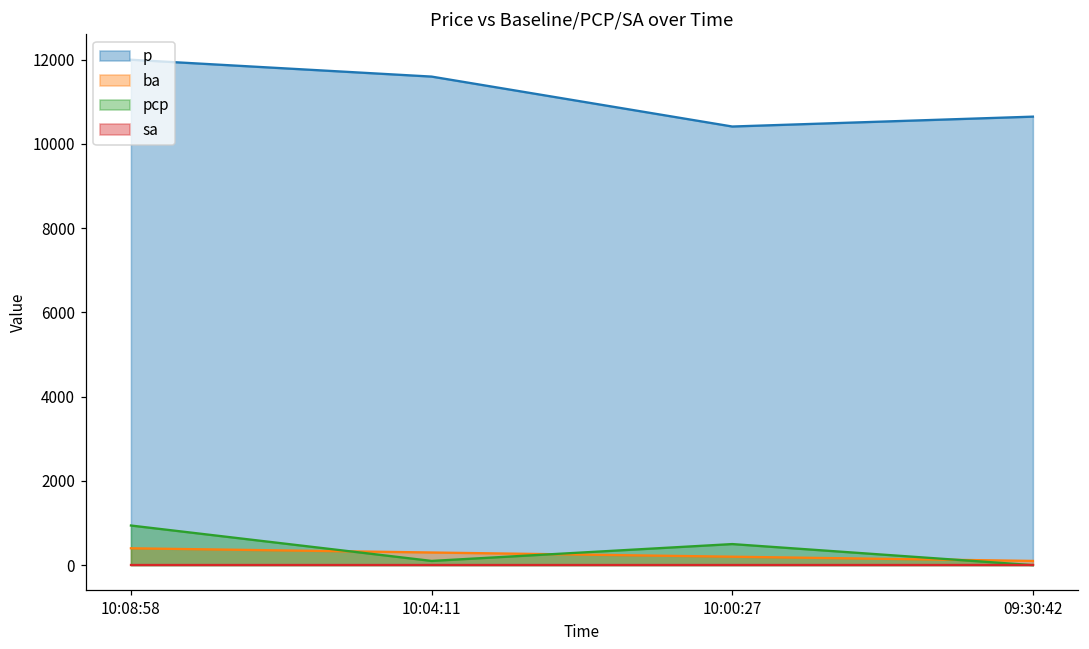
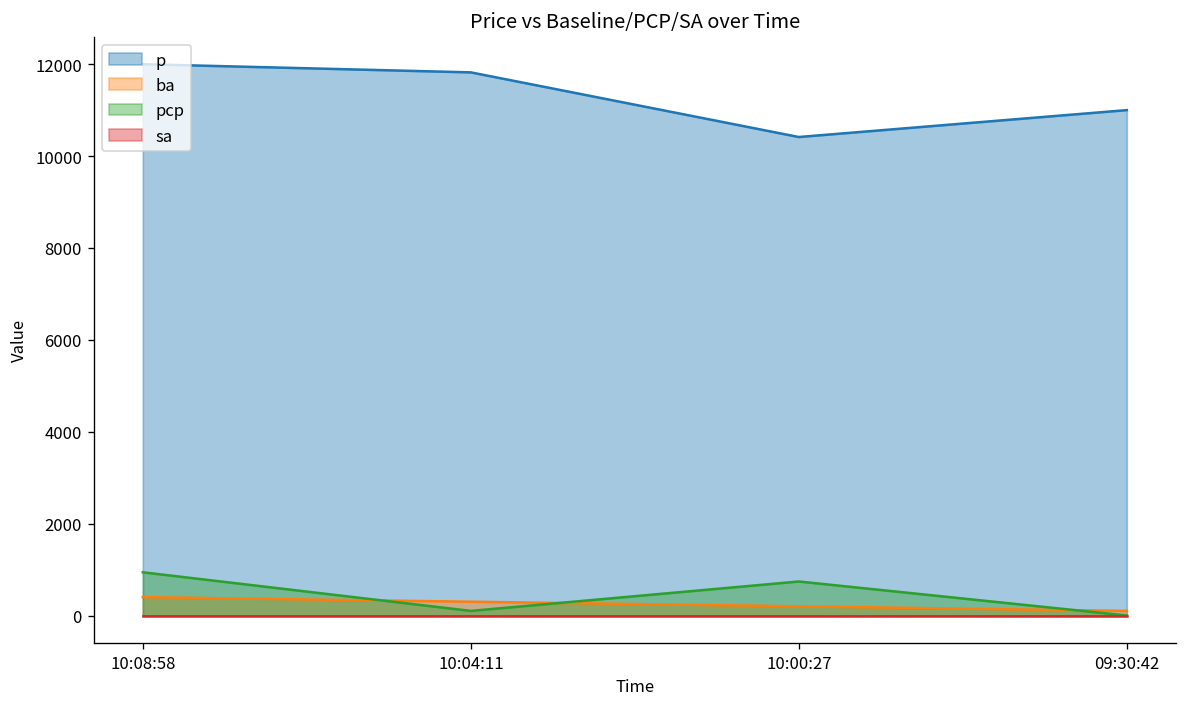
p, 10:04:11: 11600 -> 11800
pcp, 10:00:27: 500 -> 700
p, 09:30:42: 10600 -> 11000
